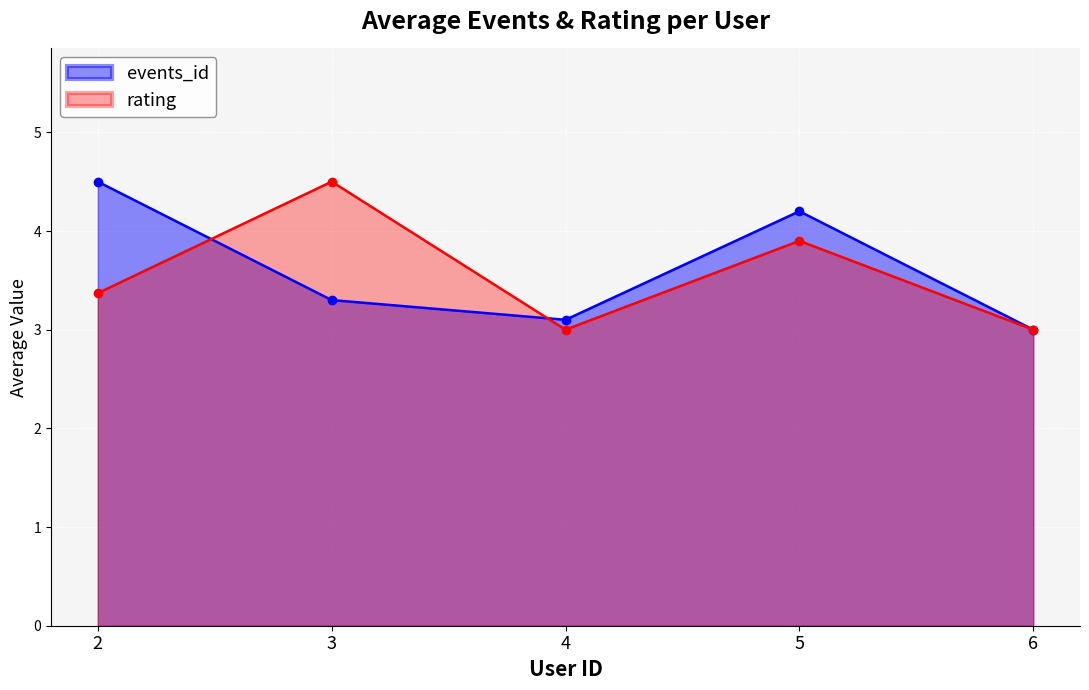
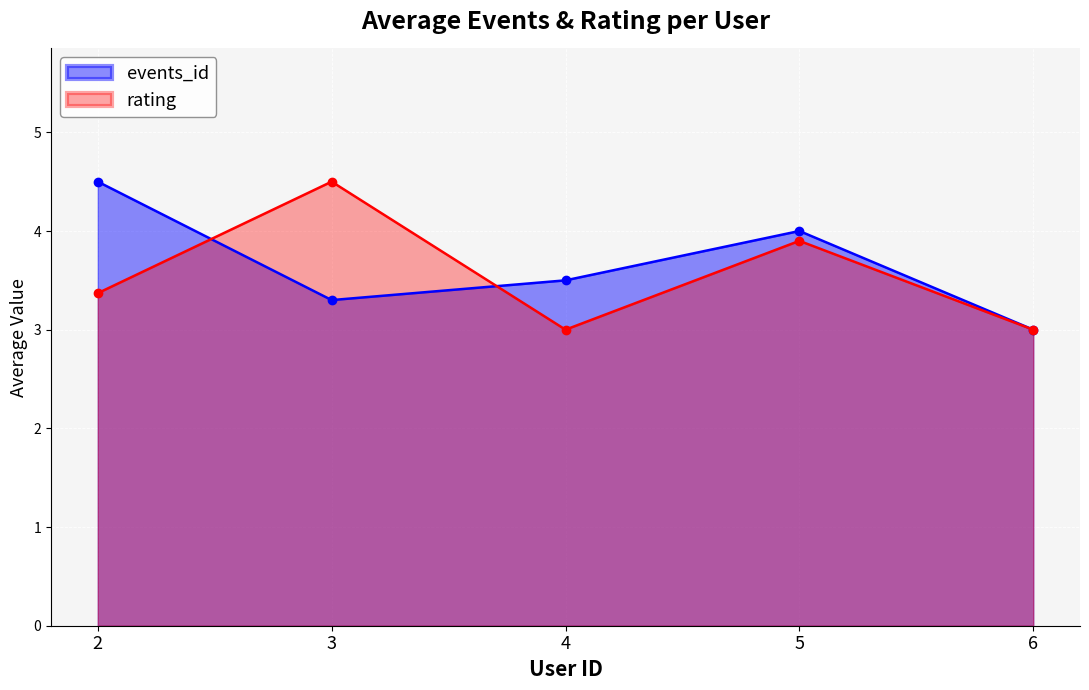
events_id, 4: 3.1 -> 3.5
events_id, 5: 4.2 -> 4.0
